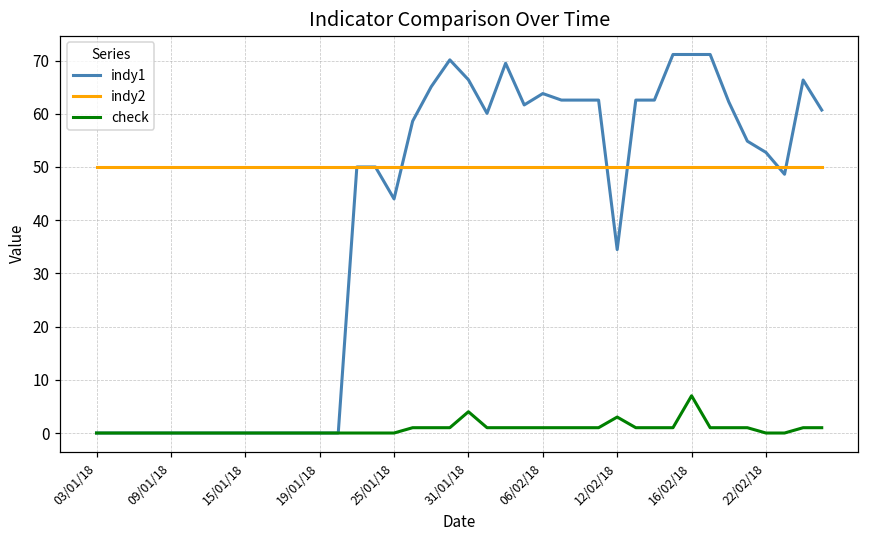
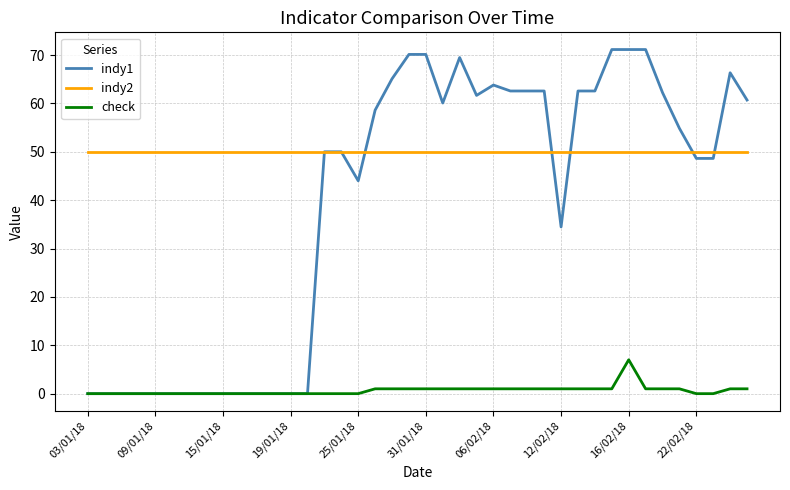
indy1, 31/01/18: 66 -> 70
check, 31/01/18: 4 -> 1
check, 12/02/18: 3 -> 1
indy1, 22/02/18: 53 -> 49
